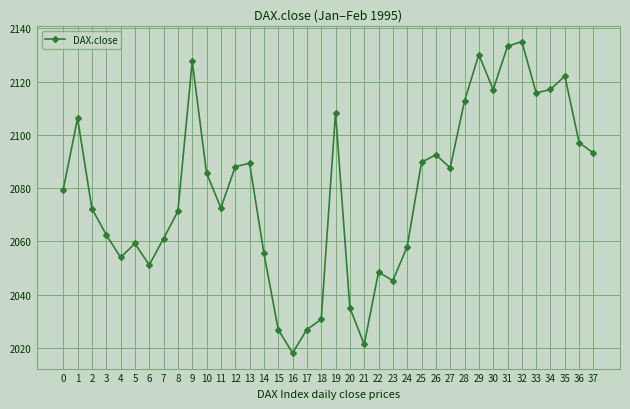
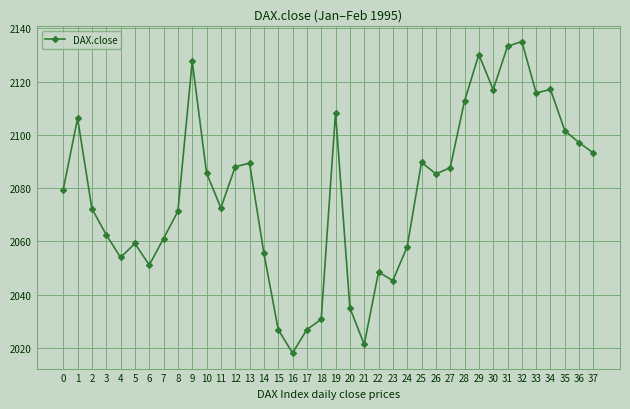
26: 2092 -> 2085
35: 2122 -> 2102
